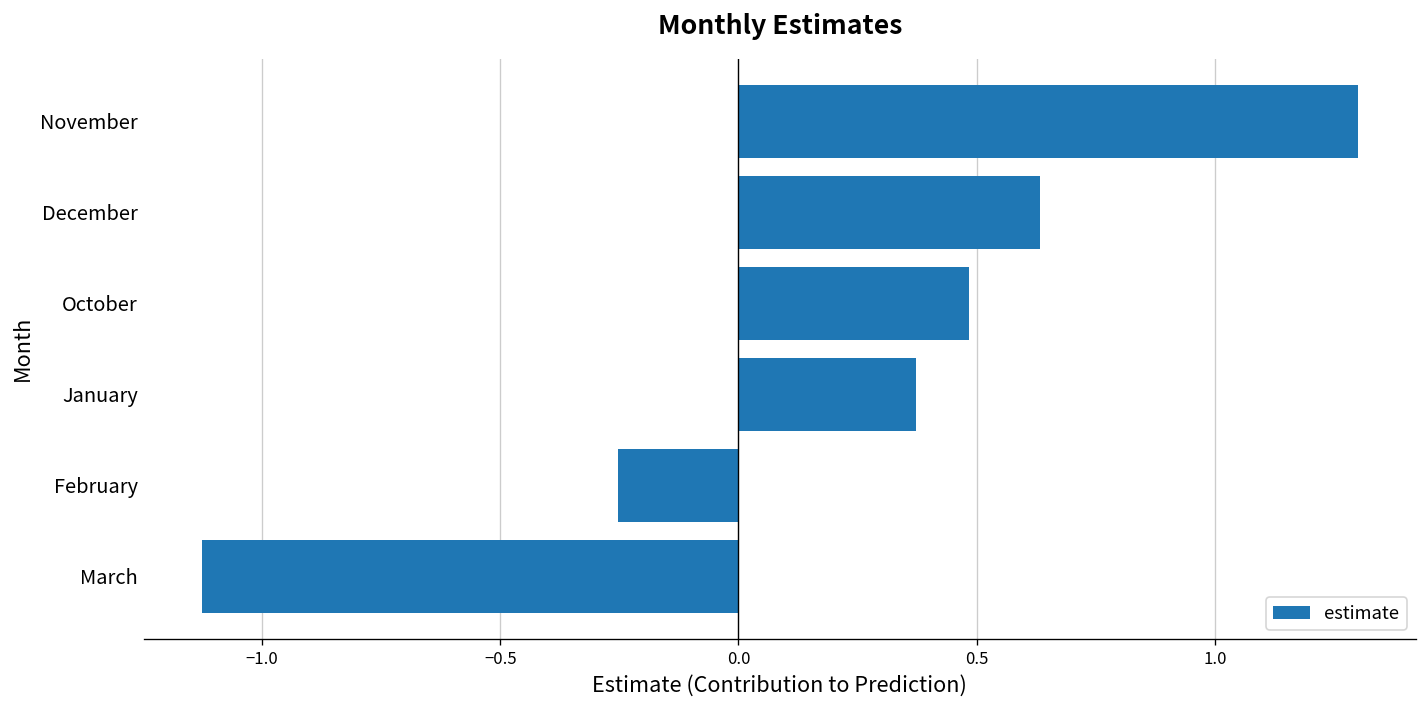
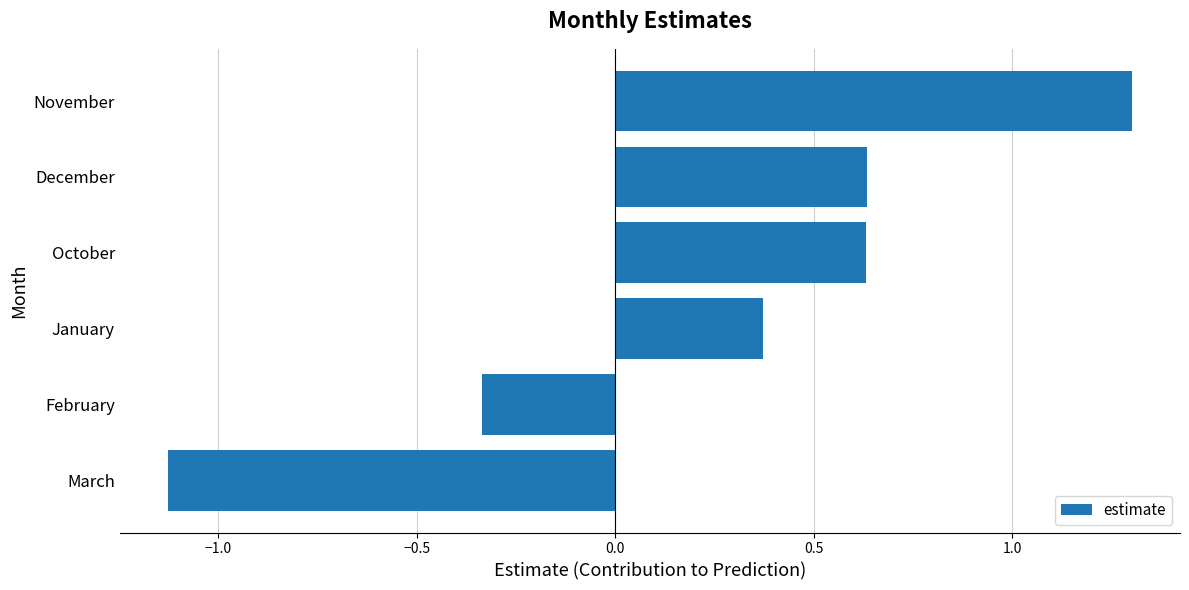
October: 0.48 -> 0.63
February: -0.25 -> -0.34
